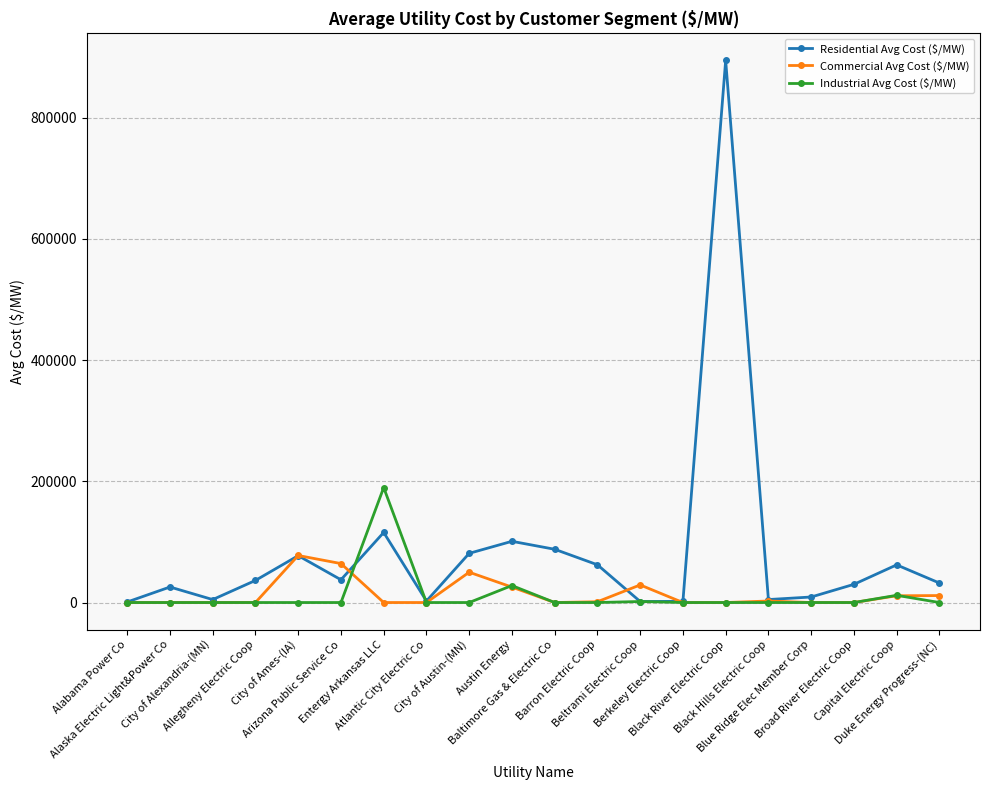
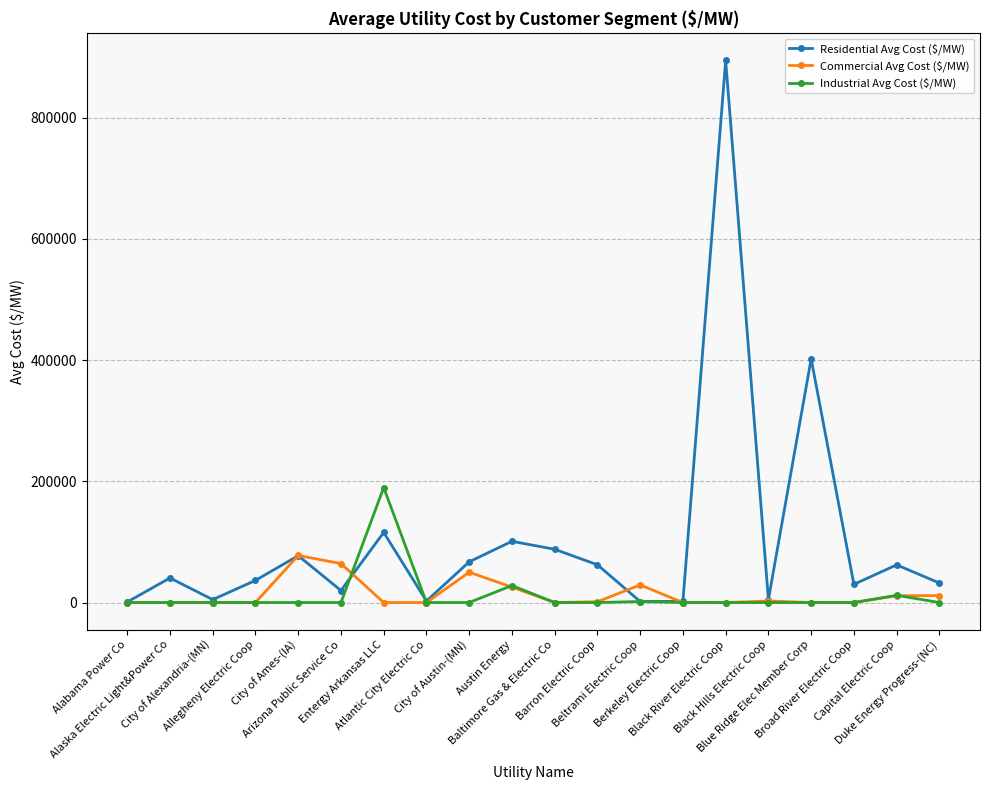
Residential Avg Cost ($/MW), Alaska Electric Light&Power Co: 30000 -> 40000
Residential Avg Cost ($/MW), Arizona Public Service Co: 40000 -> 20000
Residential Avg Cost ($/MW), City of Austin-(MN): 80000 -> 70000
Residential Avg Cost ($/MW), Blue Ridge Elec Member Corp: 10000 -> 400000
